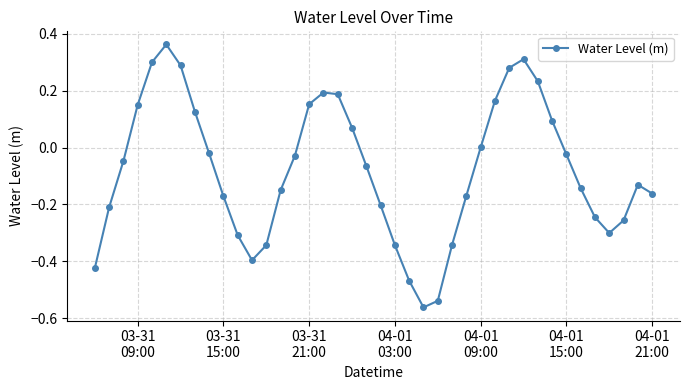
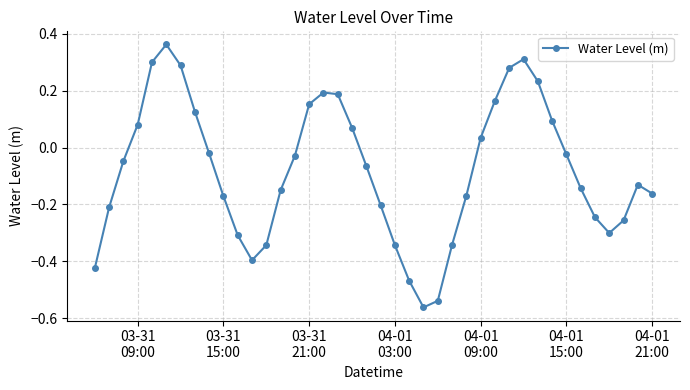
03-31 09:00: 0.15 -> 0.08
04-01 09:00: 0.00 -> 0.03
